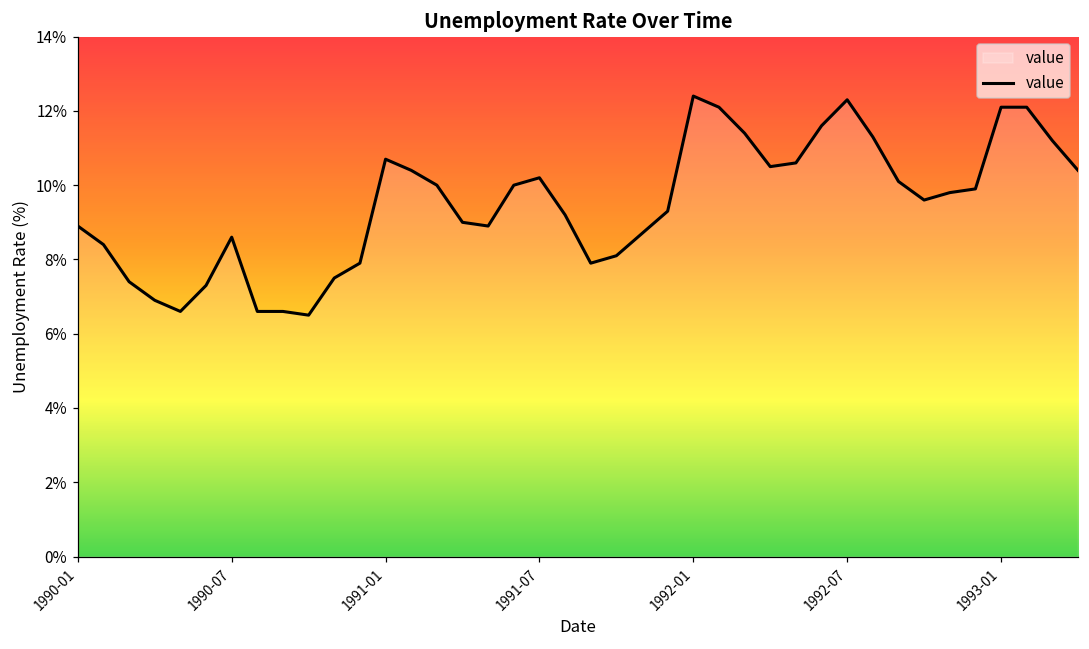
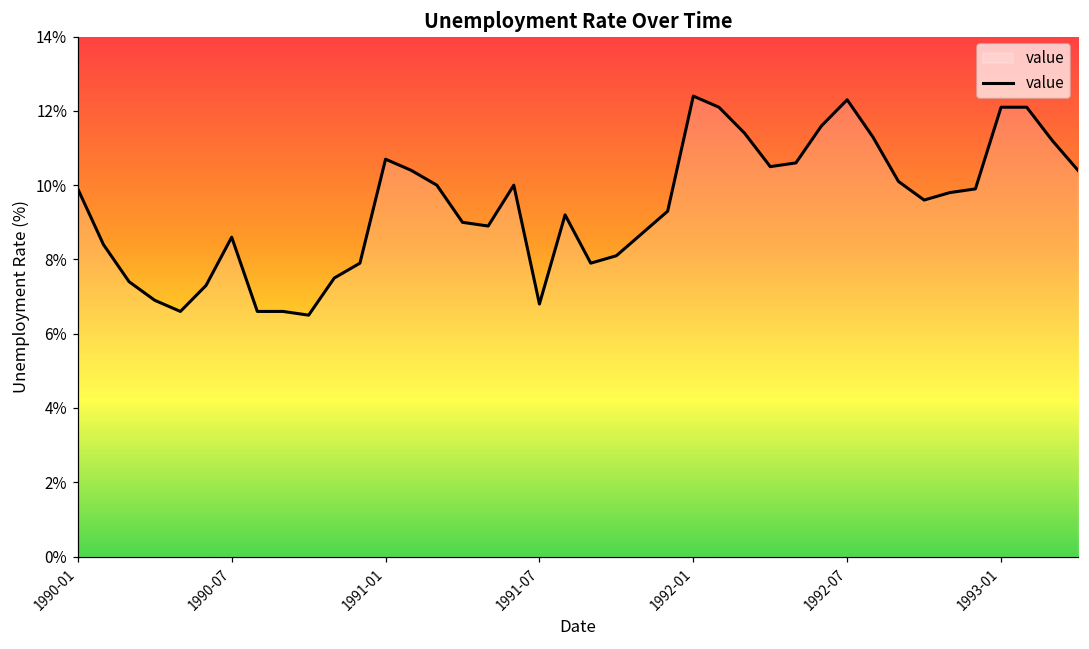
1990-01: 8.9% -> 9.9%
1991-07: 10.2% -> 6.8%
